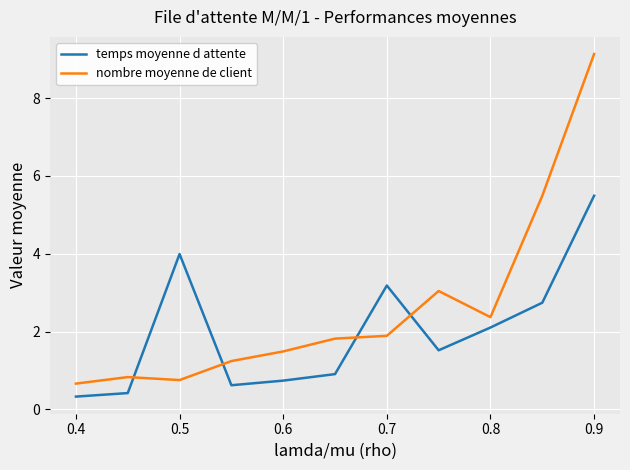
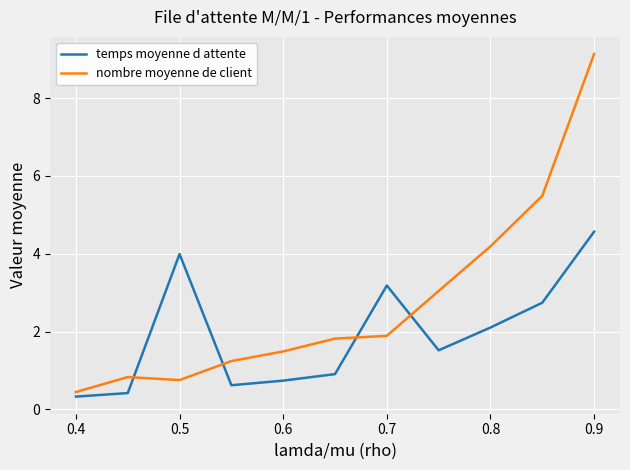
nombre moyenne de client, 0.4: 0.7 -> 0.4
nombre moyenne de client, 0.8: 2.4 -> 4.2
temps moyenne d attente, 0.9: 5.5 -> 4.6
